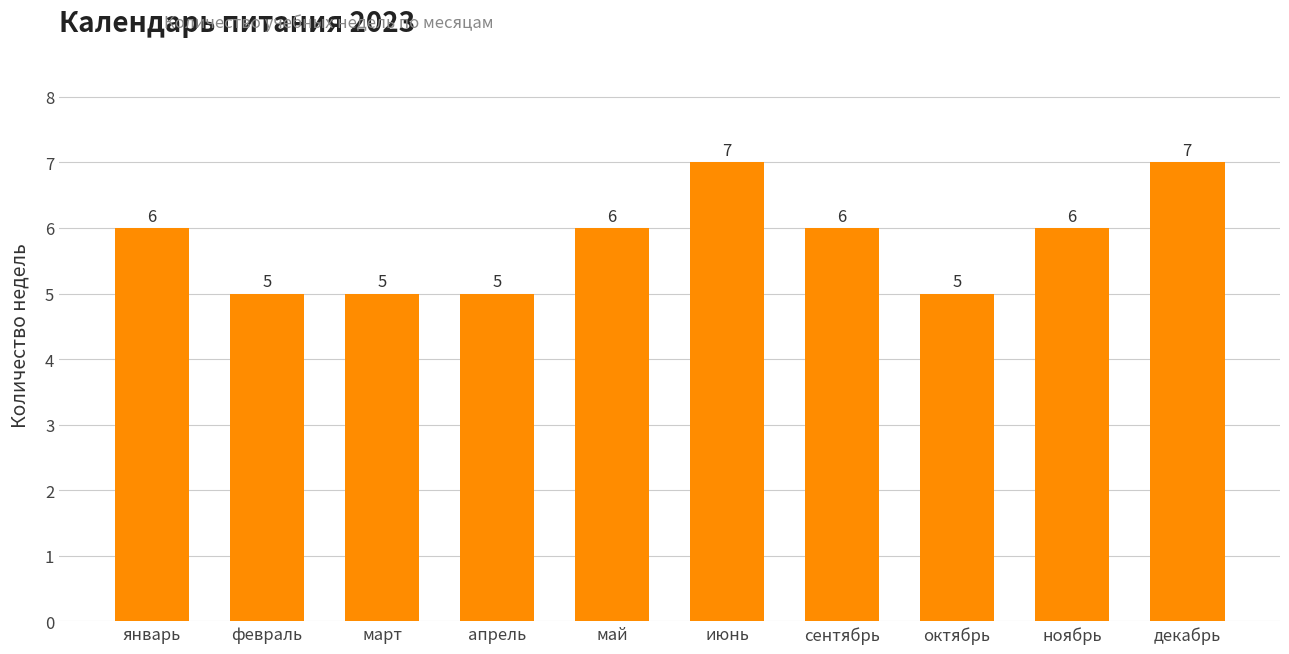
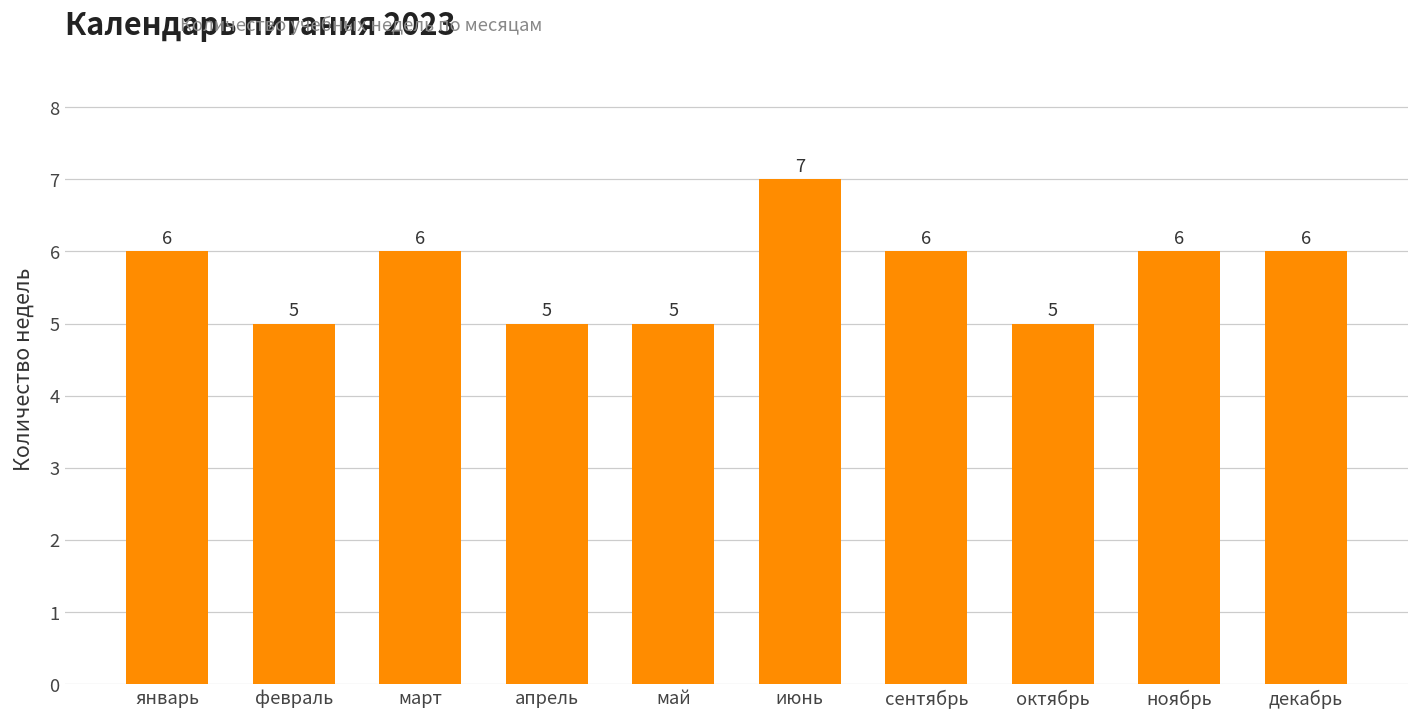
март: 5 -> 6
май: 6 -> 5
декабрь: 7 -> 6
